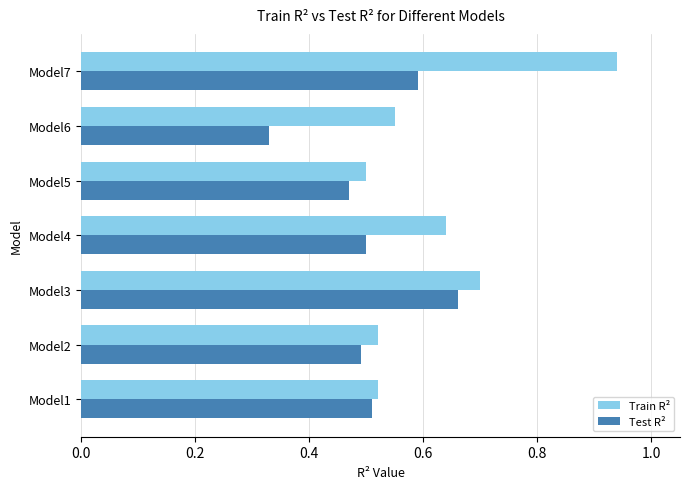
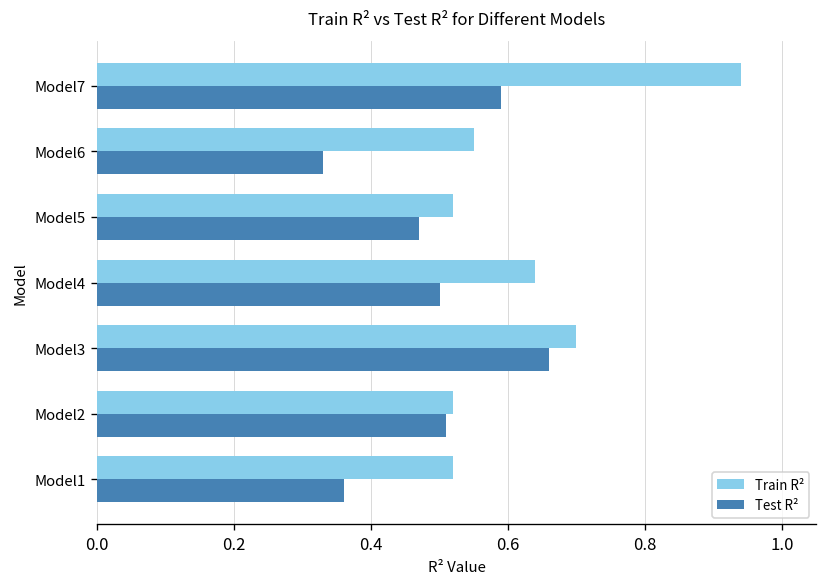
Train R², Model5: 0.50 -> 0.52
Test R², Model2: 0.49 -> 0.51
Test R², Model1: 0.51 -> 0.36
